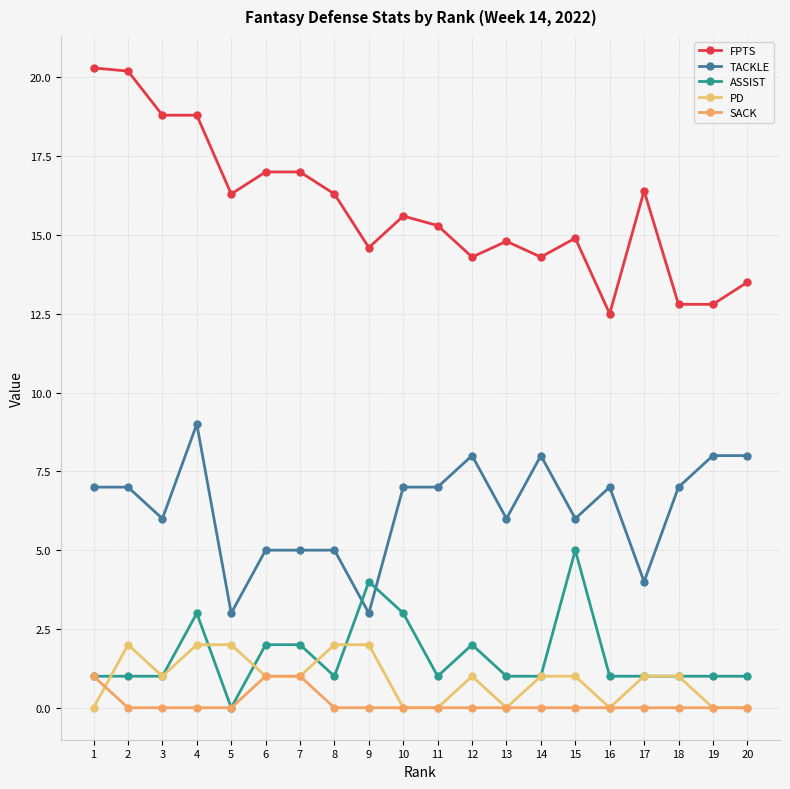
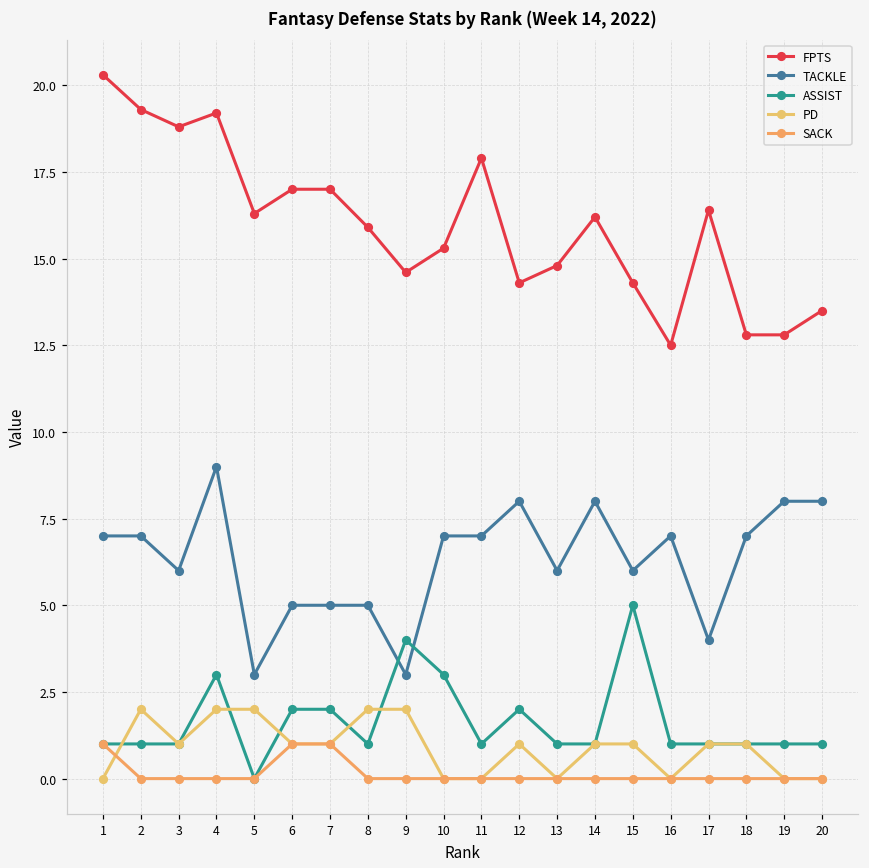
FPTS, 2: 20.2 -> 19.3
FPTS, 4: 18.8 -> 19.2
FPTS, 8: 16.3 -> 15.9
FPTS, 10: 15.6 -> 15.3
FPTS, 11: 15.3 -> 17.9
FPTS, 14: 14.3 -> 16.2
FPTS, 15: 14.9 -> 14.3
